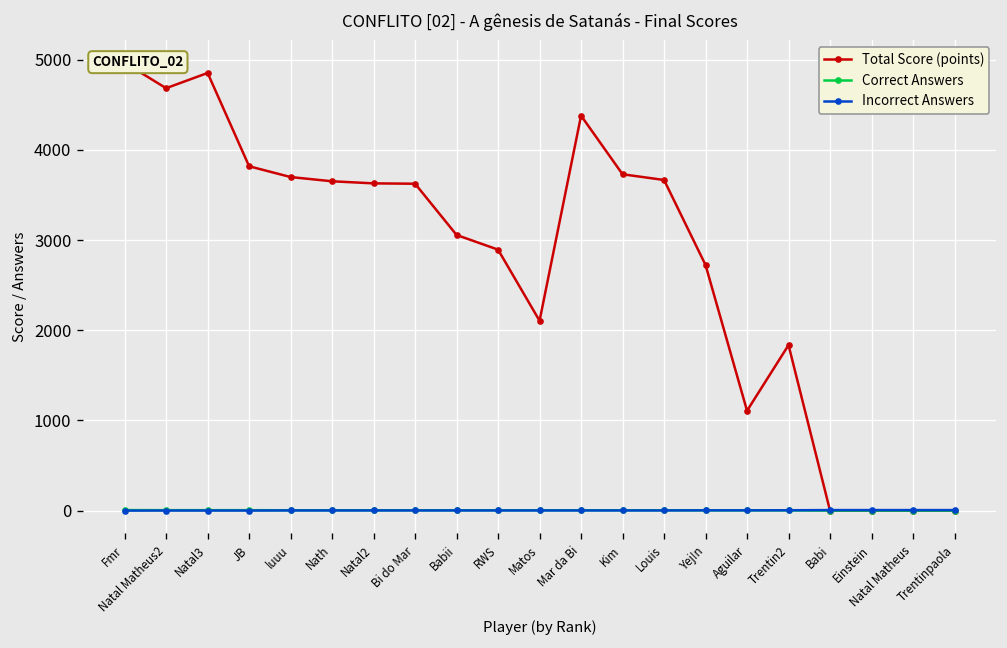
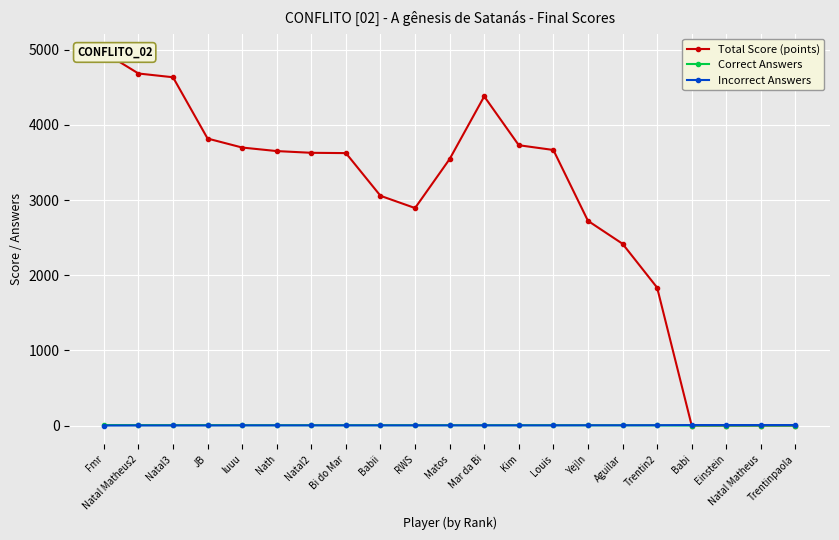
Total Score (points), Natal3: 4900 -> 4600
Total Score (points), Matos: 2100 -> 3500
Total Score (points), Aguilar: 1100 -> 2400
